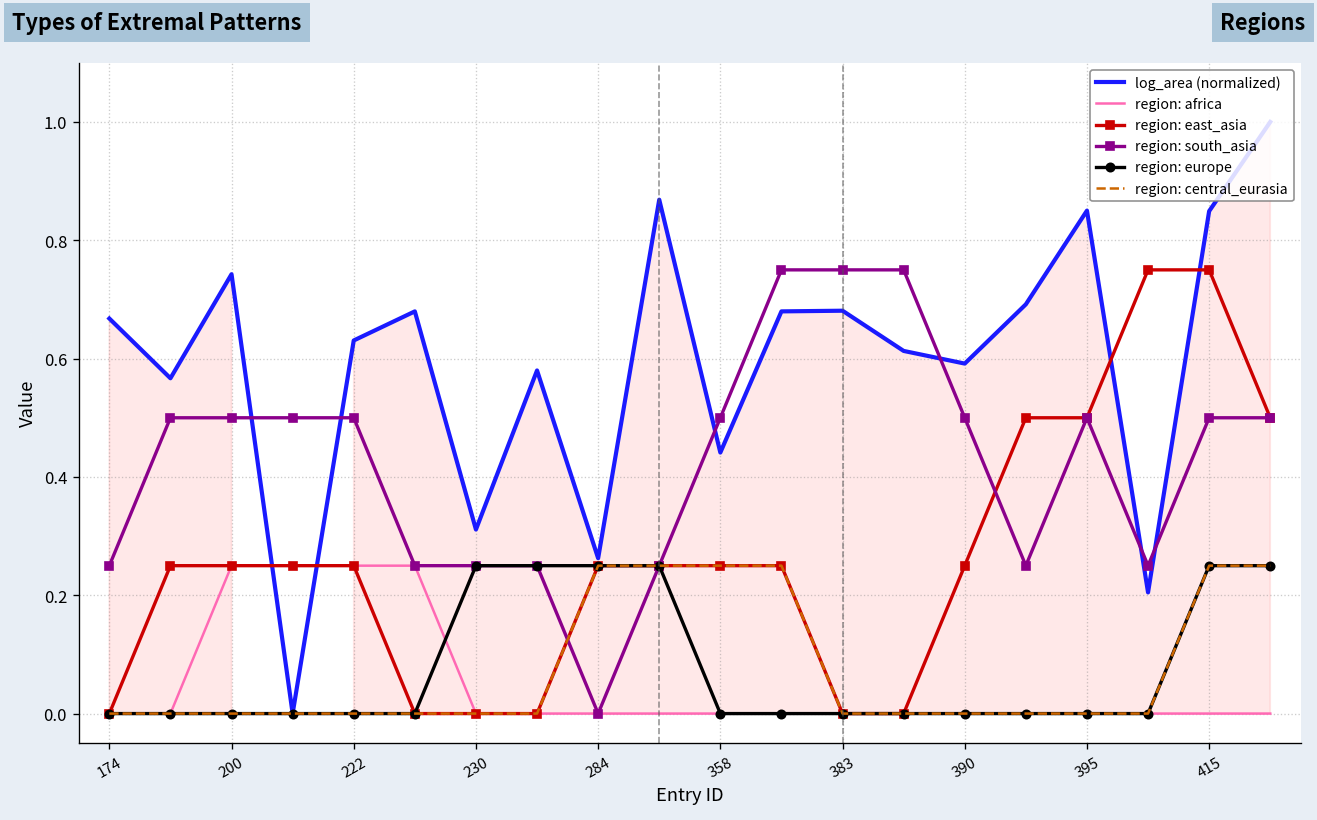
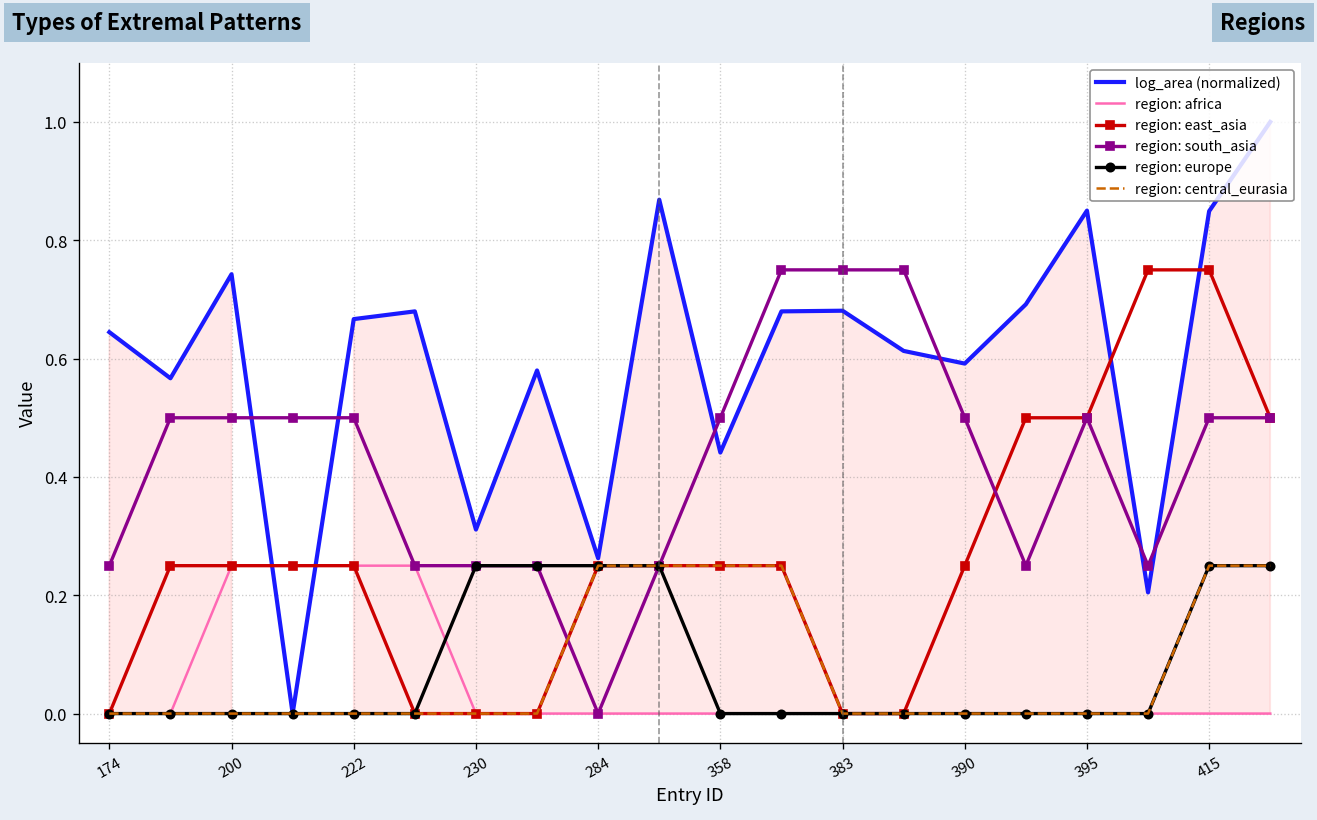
log_area (normalized), 174: 0.67 -> 0.64
log_area (normalized), 222: 0.63 -> 0.67
